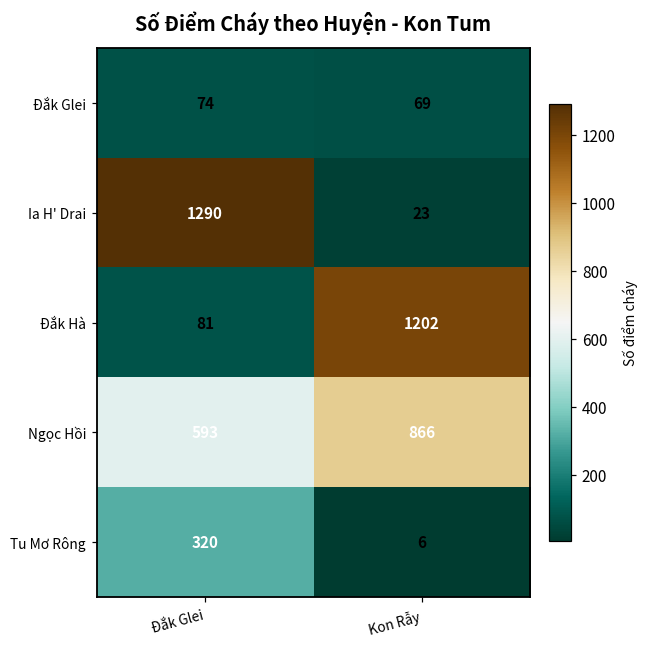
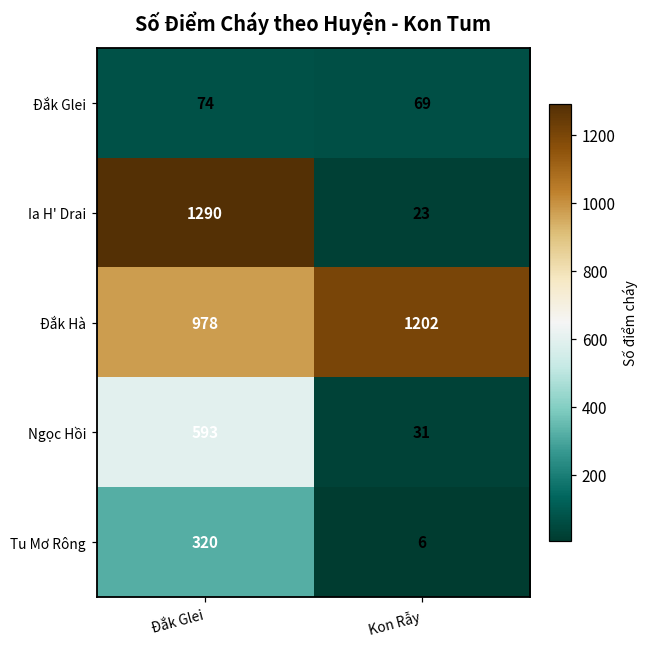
Đắk Hà, Đắk Glei: 81 -> 978
Ngọc Hồi, Kon Rẫy: 866 -> 31
